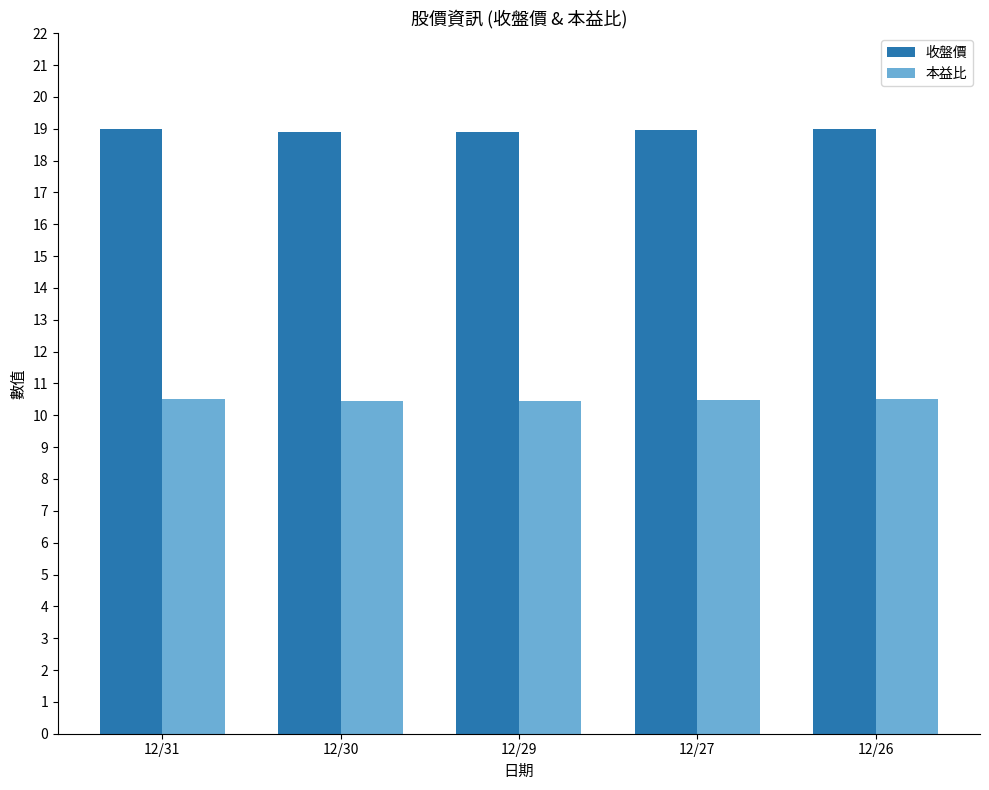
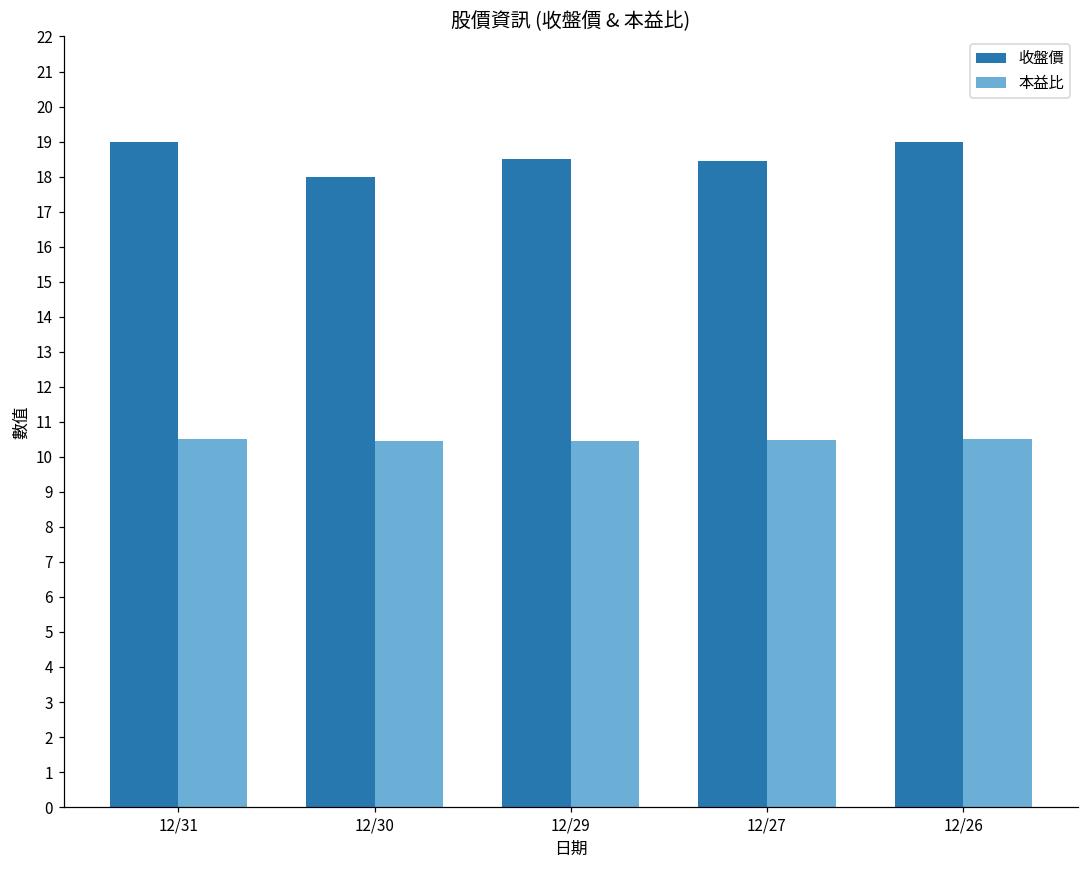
收盤價, 12/30: 18.9 -> 18.0
收盤價, 12/29: 18.9 -> 18.5
收盤價, 12/27: 19.0 -> 18.4
